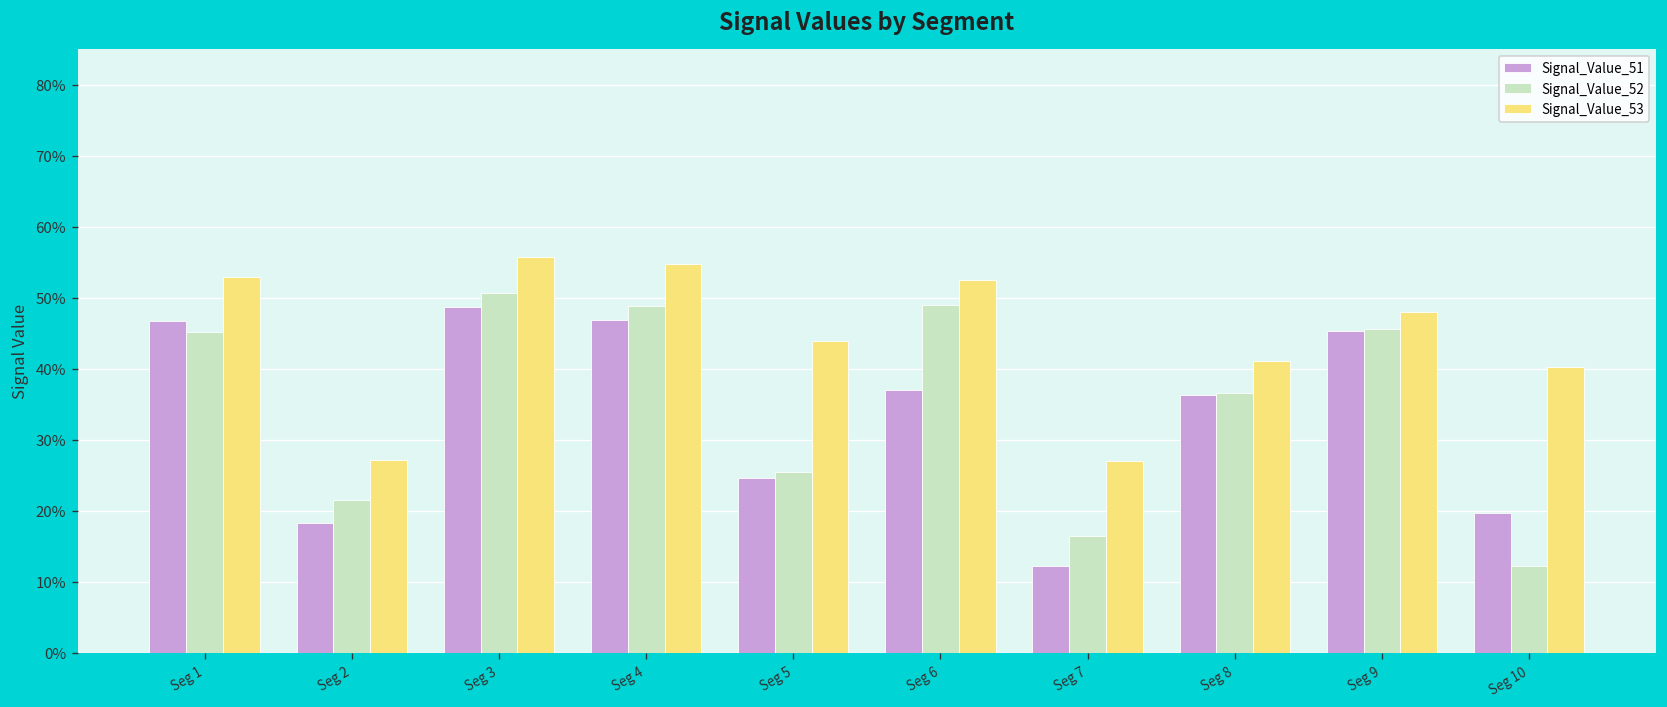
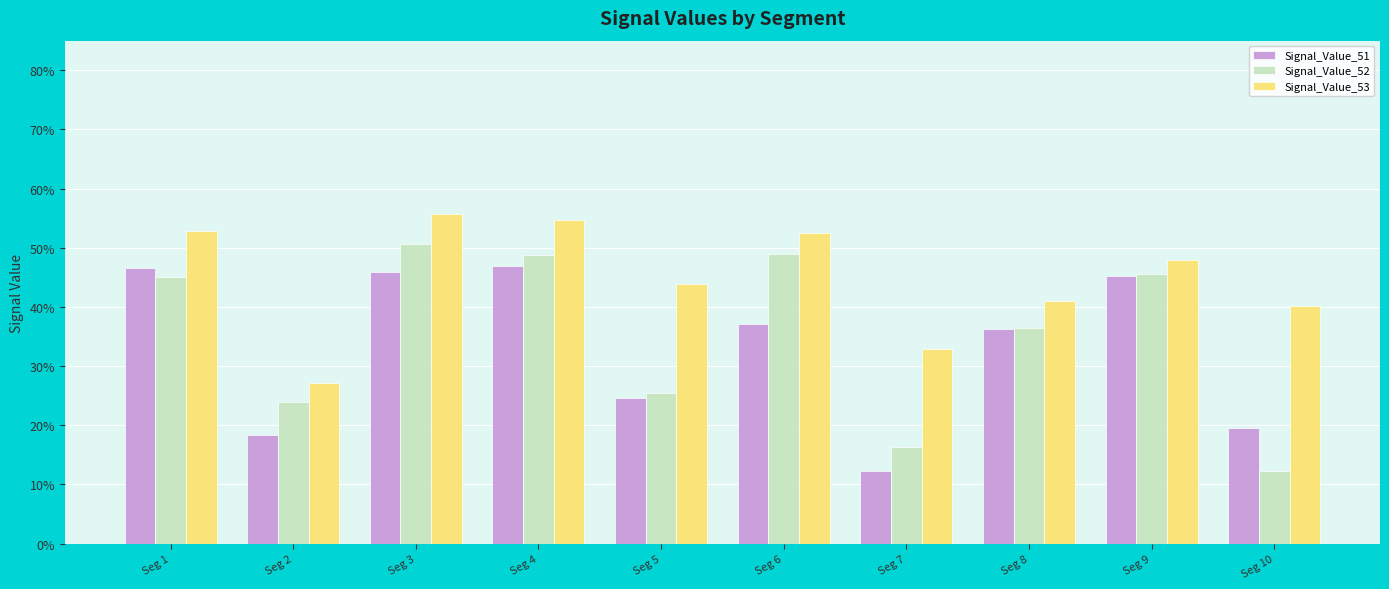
Signal_Value_52, Seg 2: 22% -> 24%
Signal_Value_51, Seg 3: 49% -> 46%
Signal_Value_53, Seg 7: 27% -> 33%
